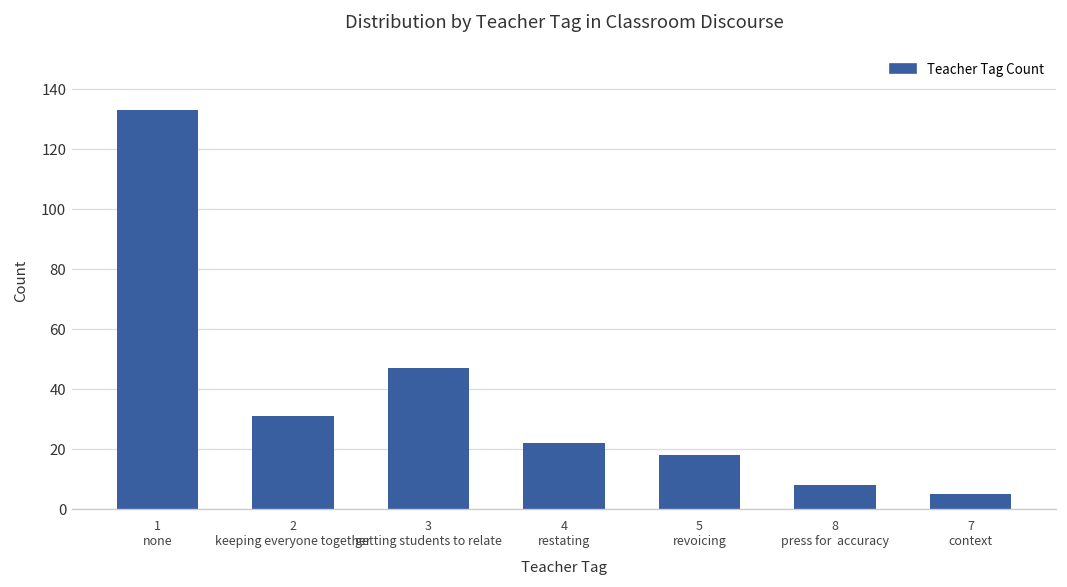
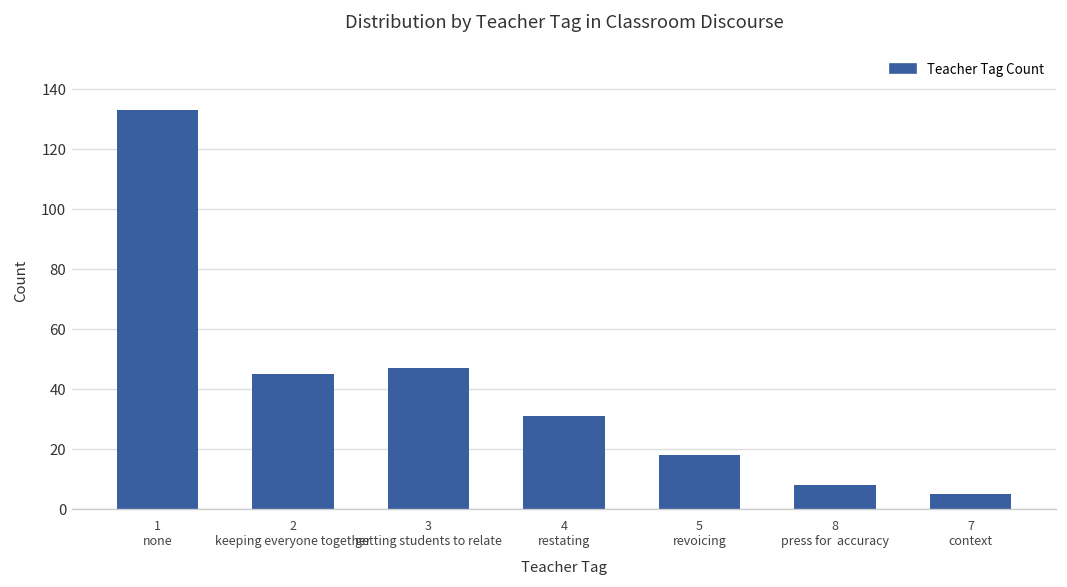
2 keeping everyone together: 31 -> 45
4 restating: 22 -> 31
